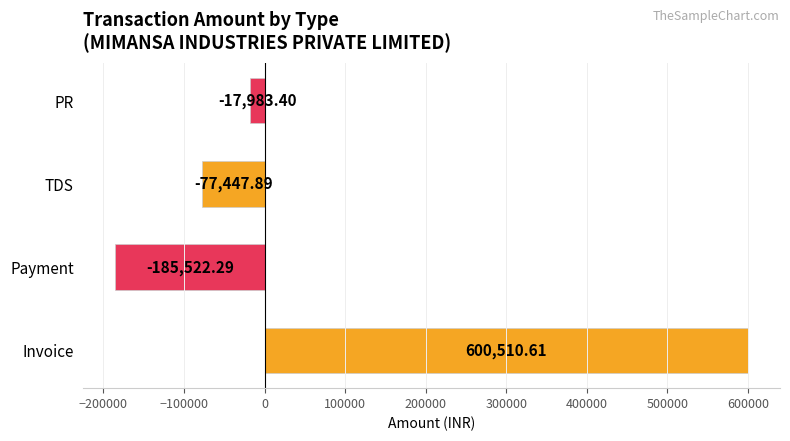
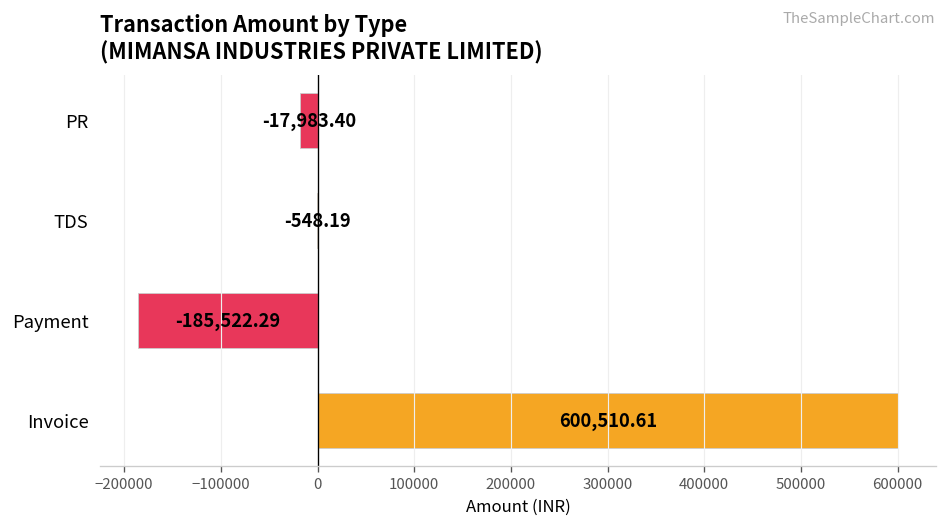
TDS: -77,447.89 -> -548.19
